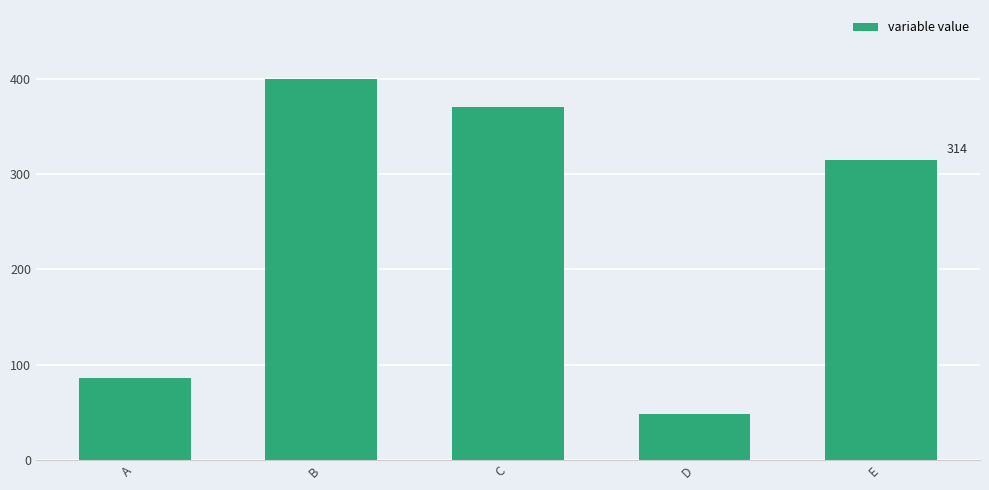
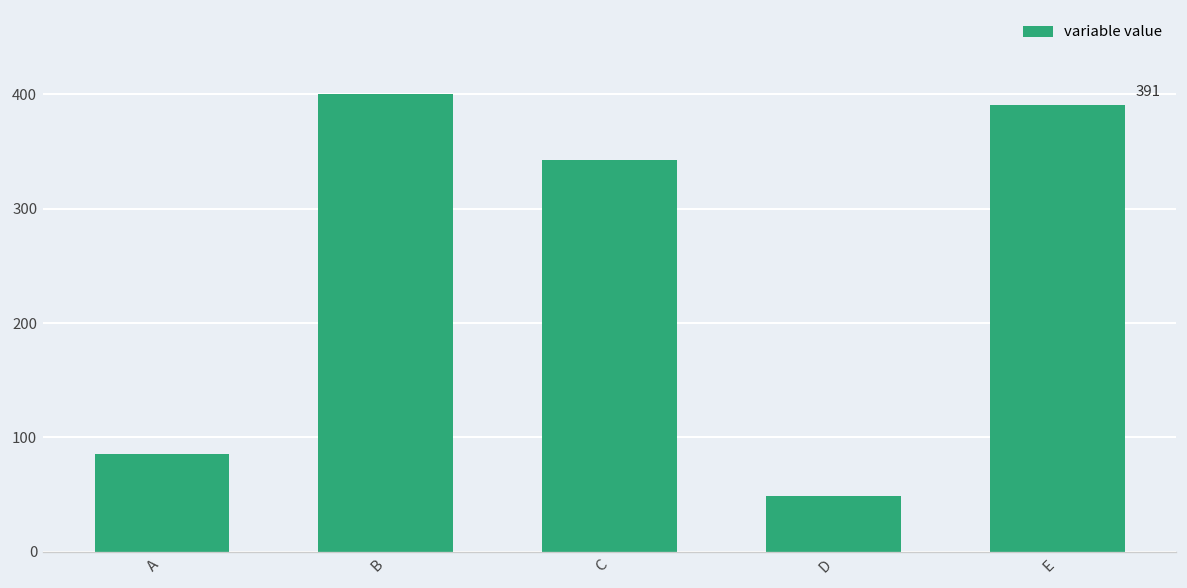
C: 370 -> 340
E: 314 -> 391
